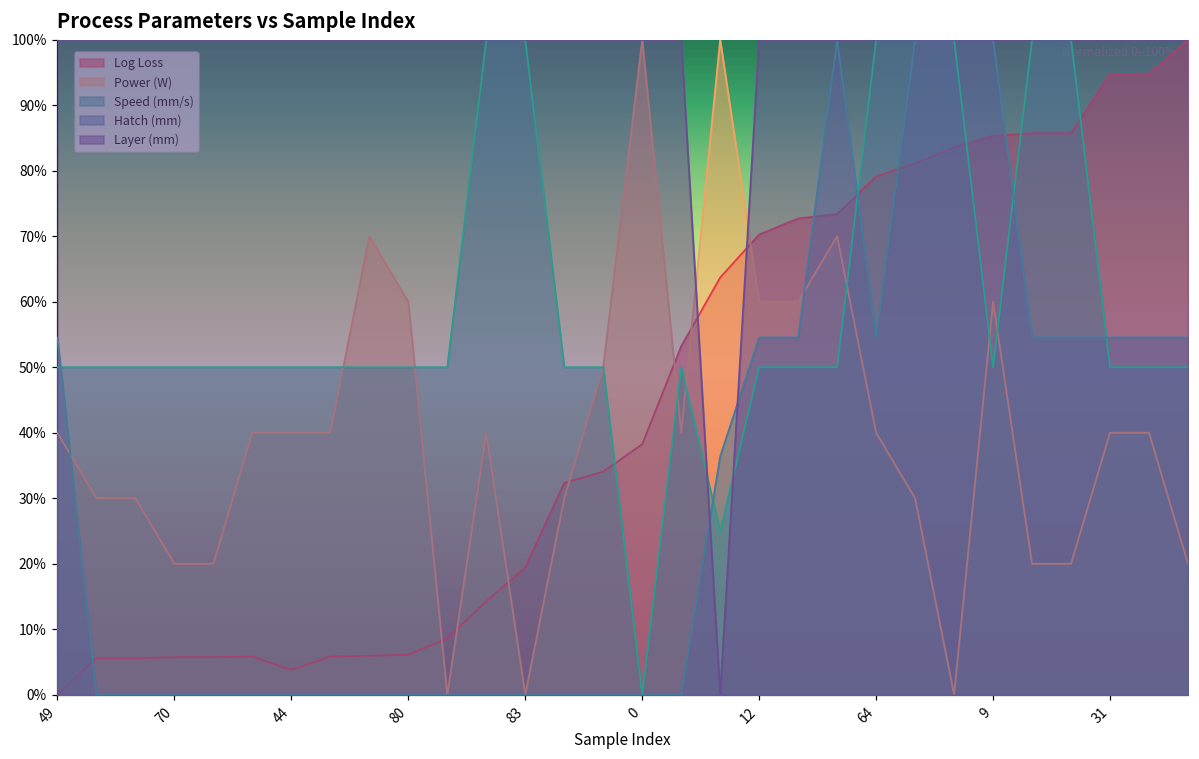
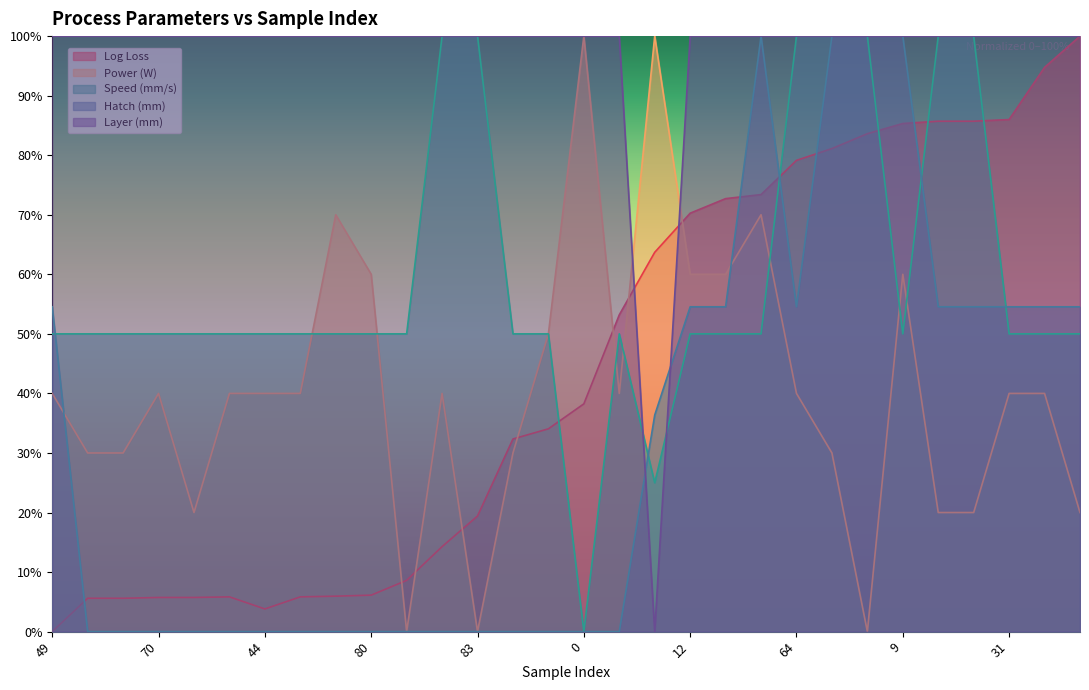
Power (W), 70: 20% -> 40%
Log Loss, 31: 95% -> 86%
